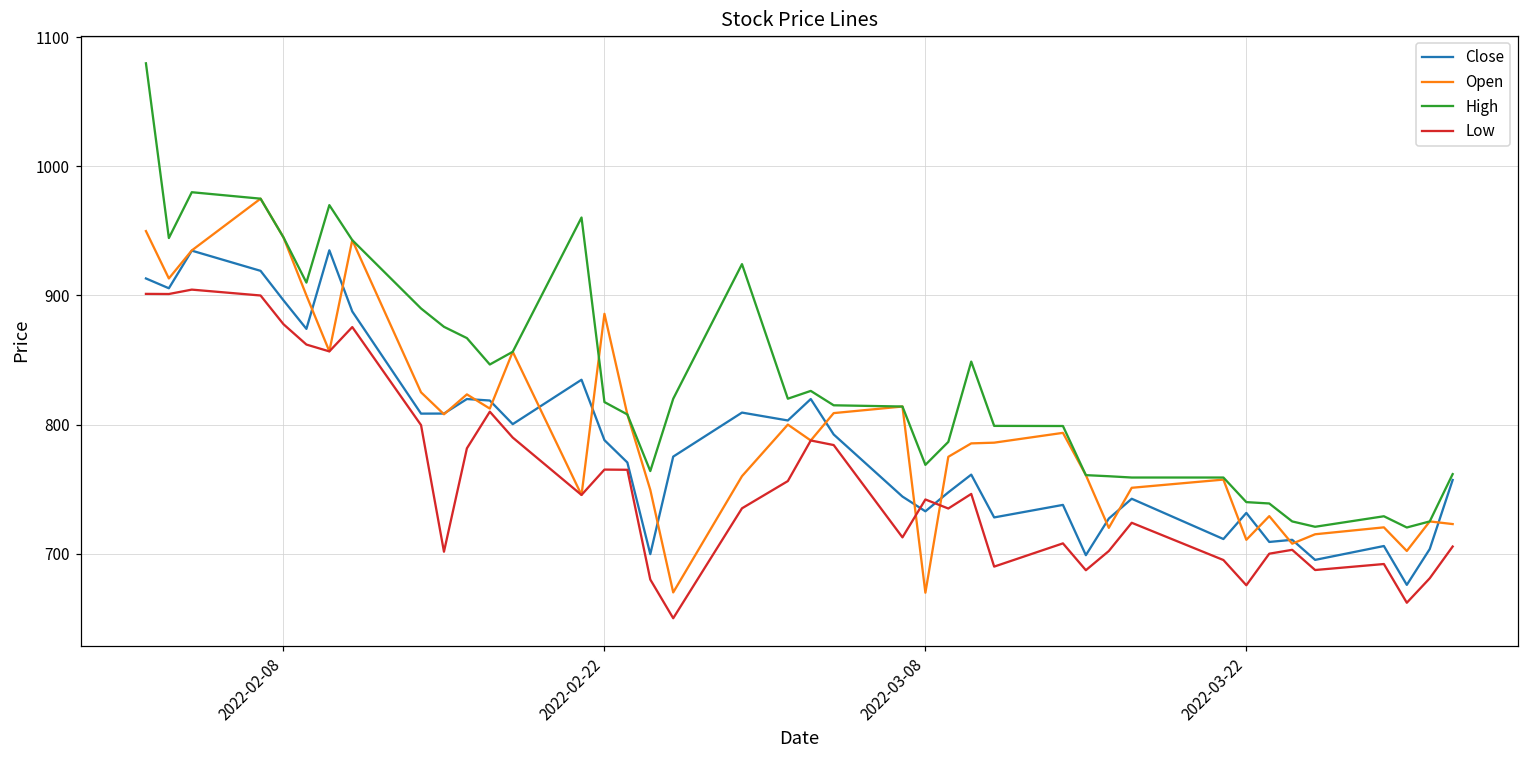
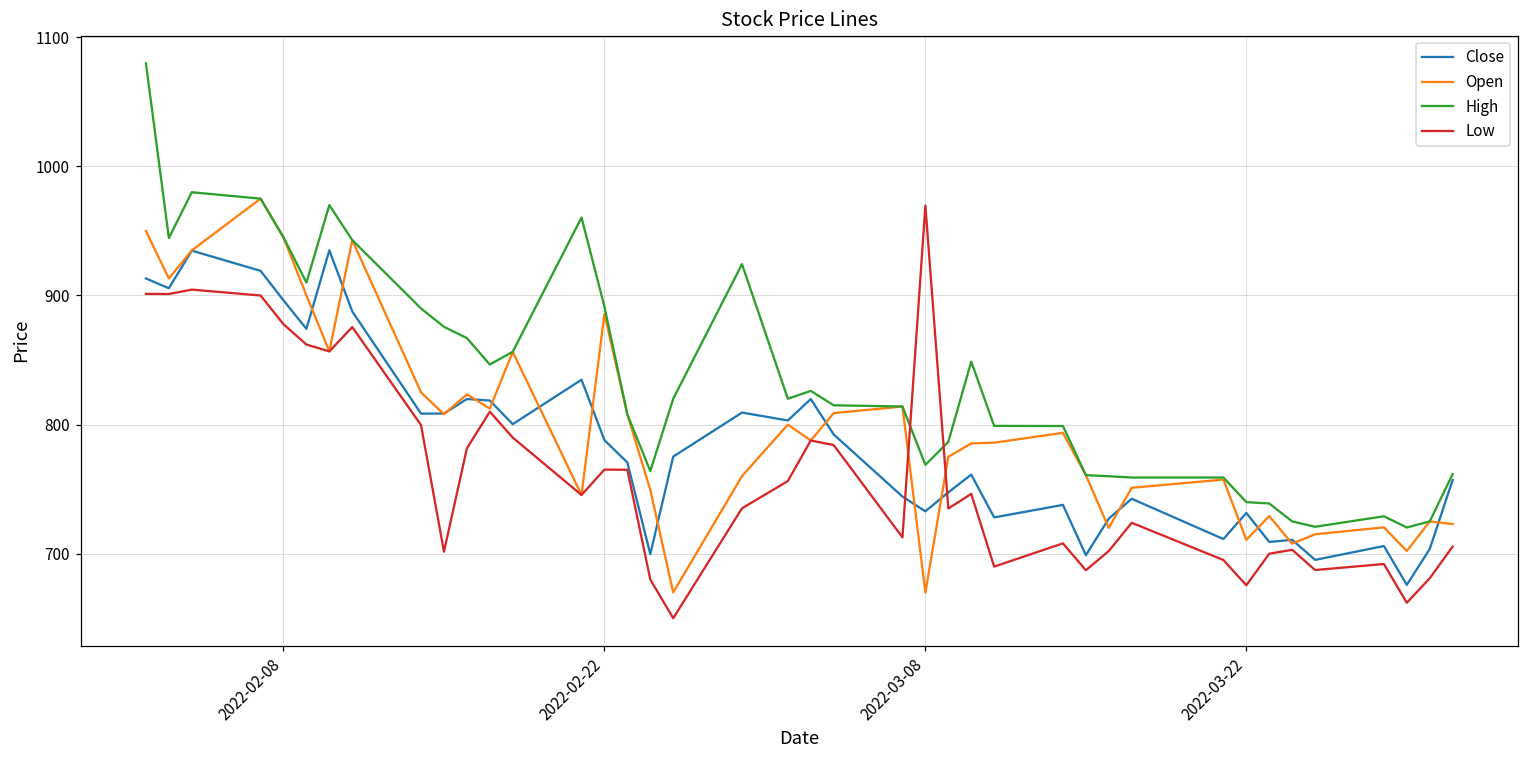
High, 2022-02-22: 817 -> 891
Low, 2022-03-08: 742 -> 970
